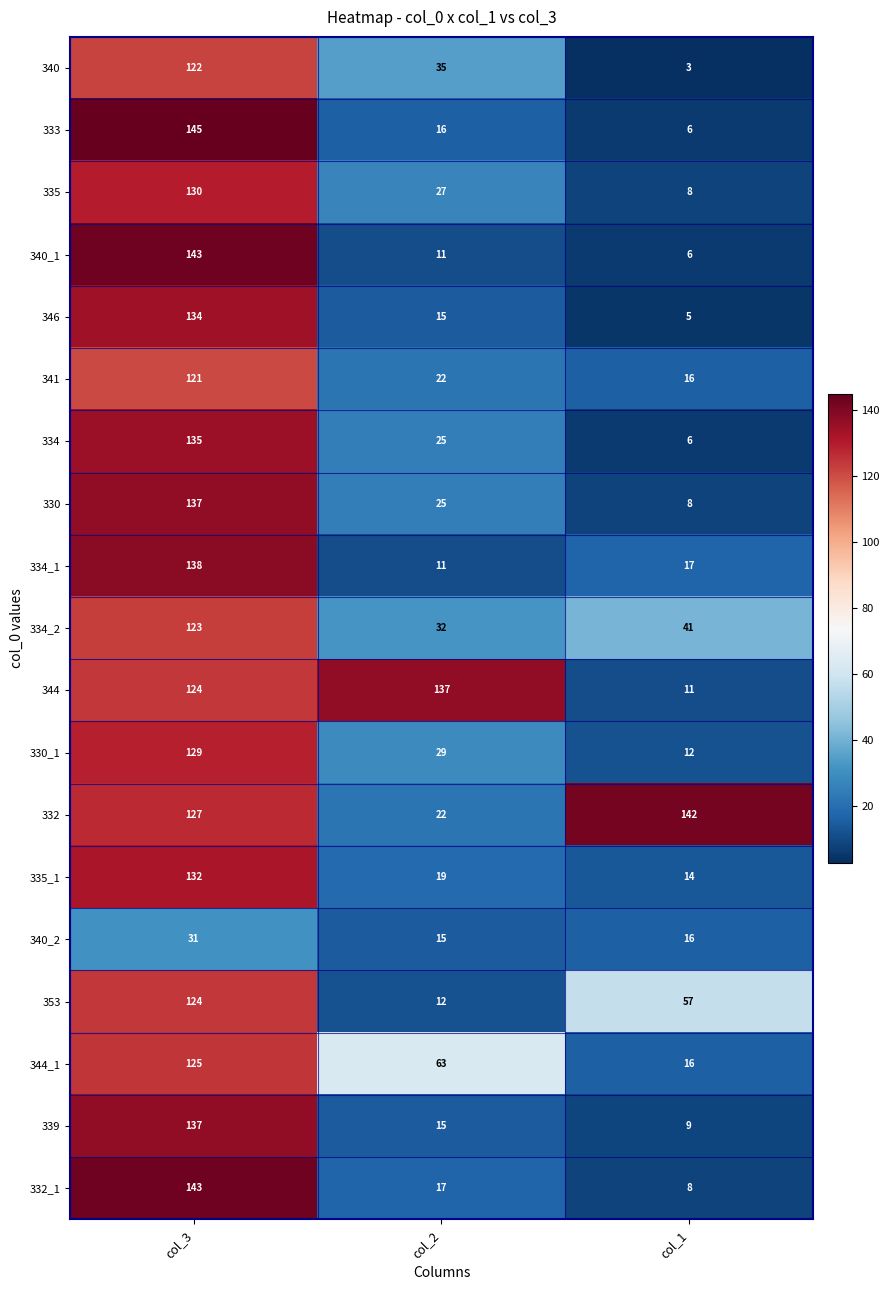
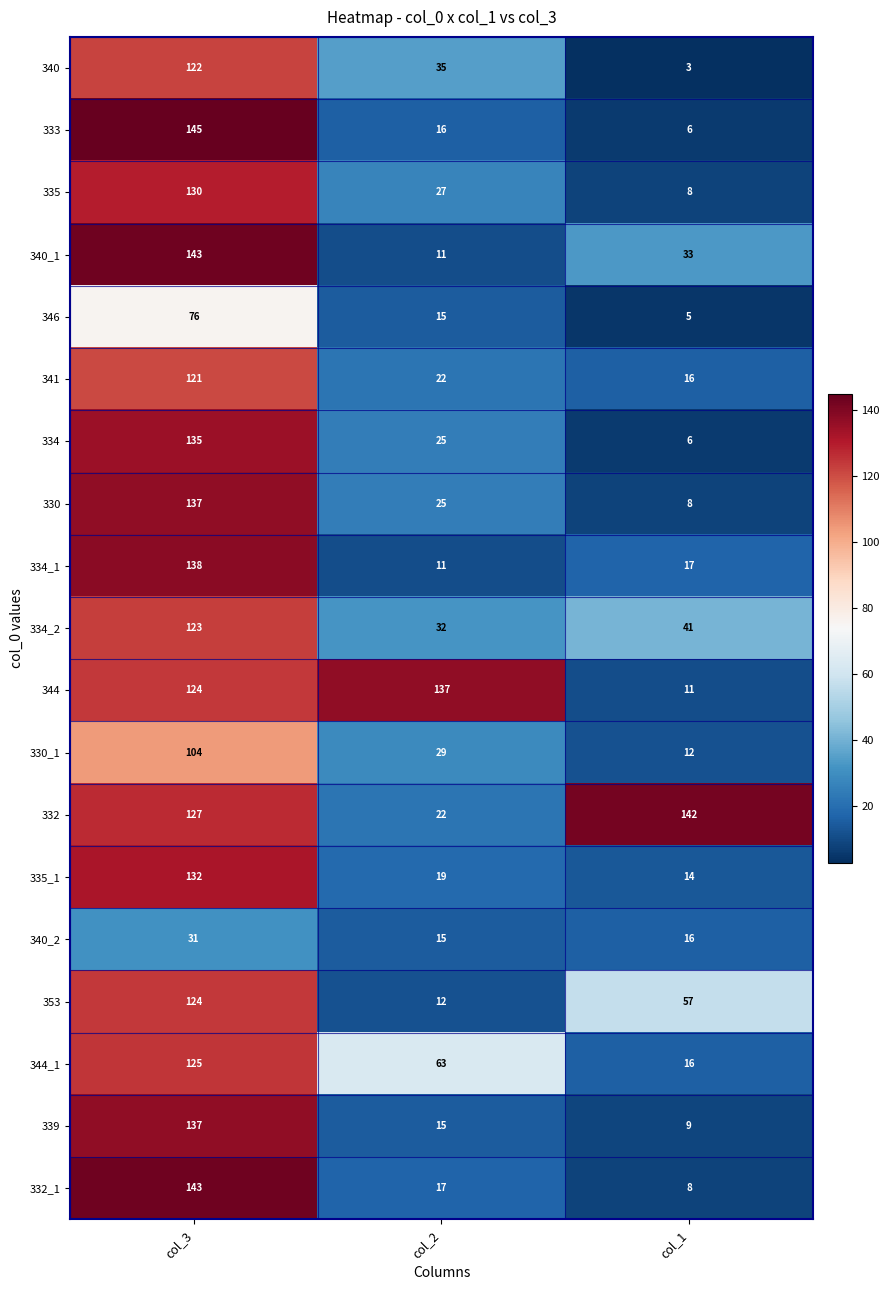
340_1, col_1: 6 -> 33
346, col_3: 134 -> 76
330_1, col_3: 129 -> 104
